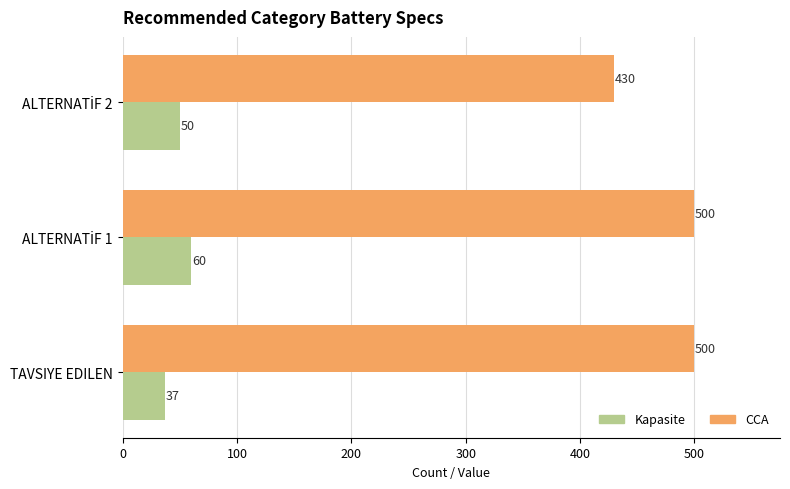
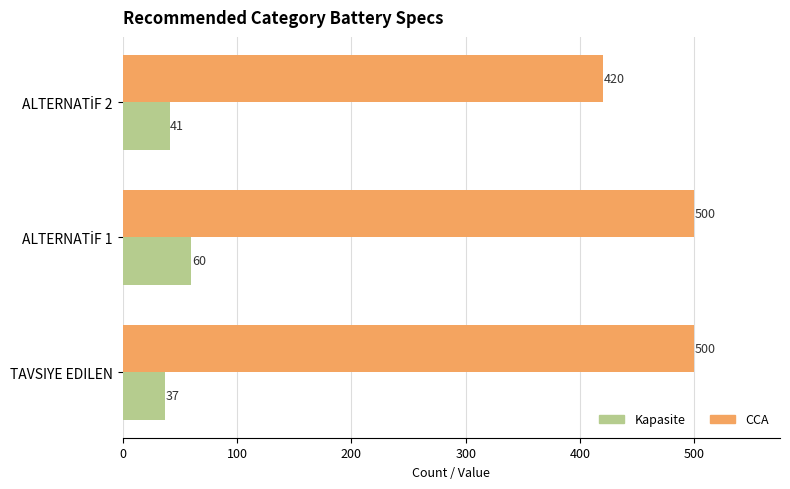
CCA, ALTERNATİF 2: 430 -> 420
Kapasite, ALTERNATİF 2: 50 -> 41
